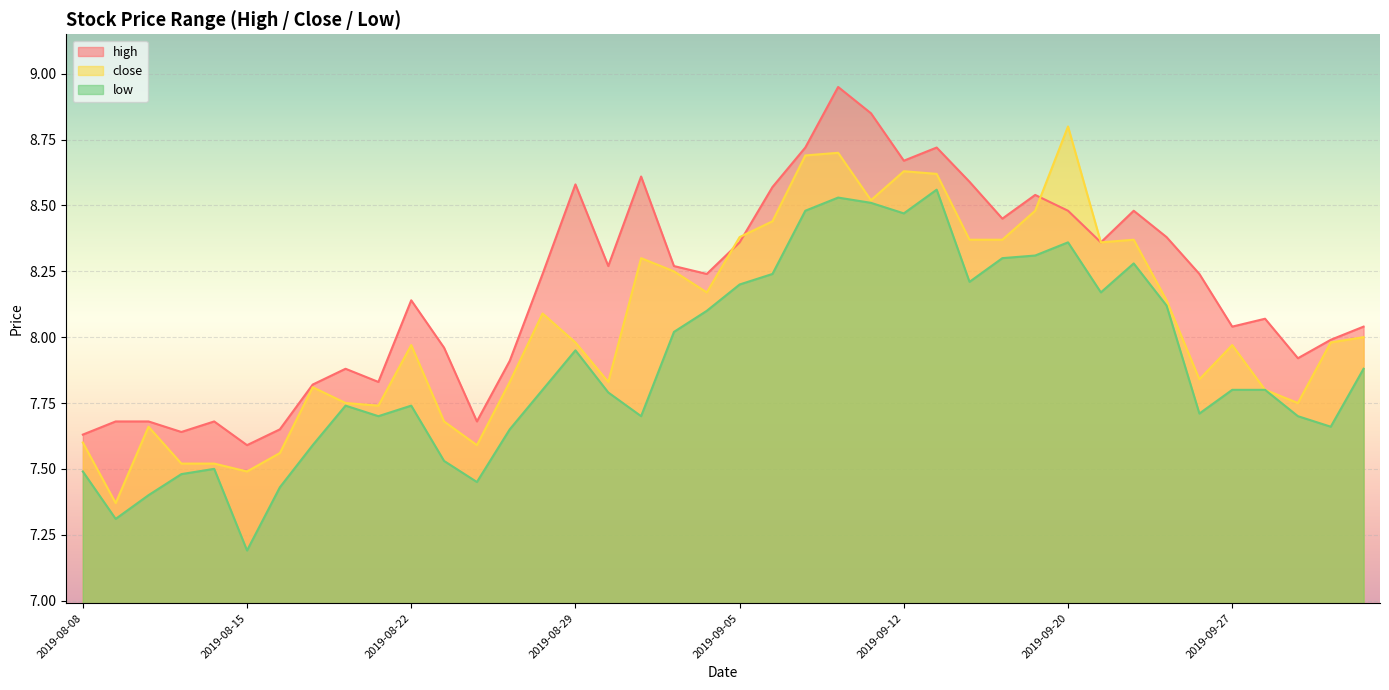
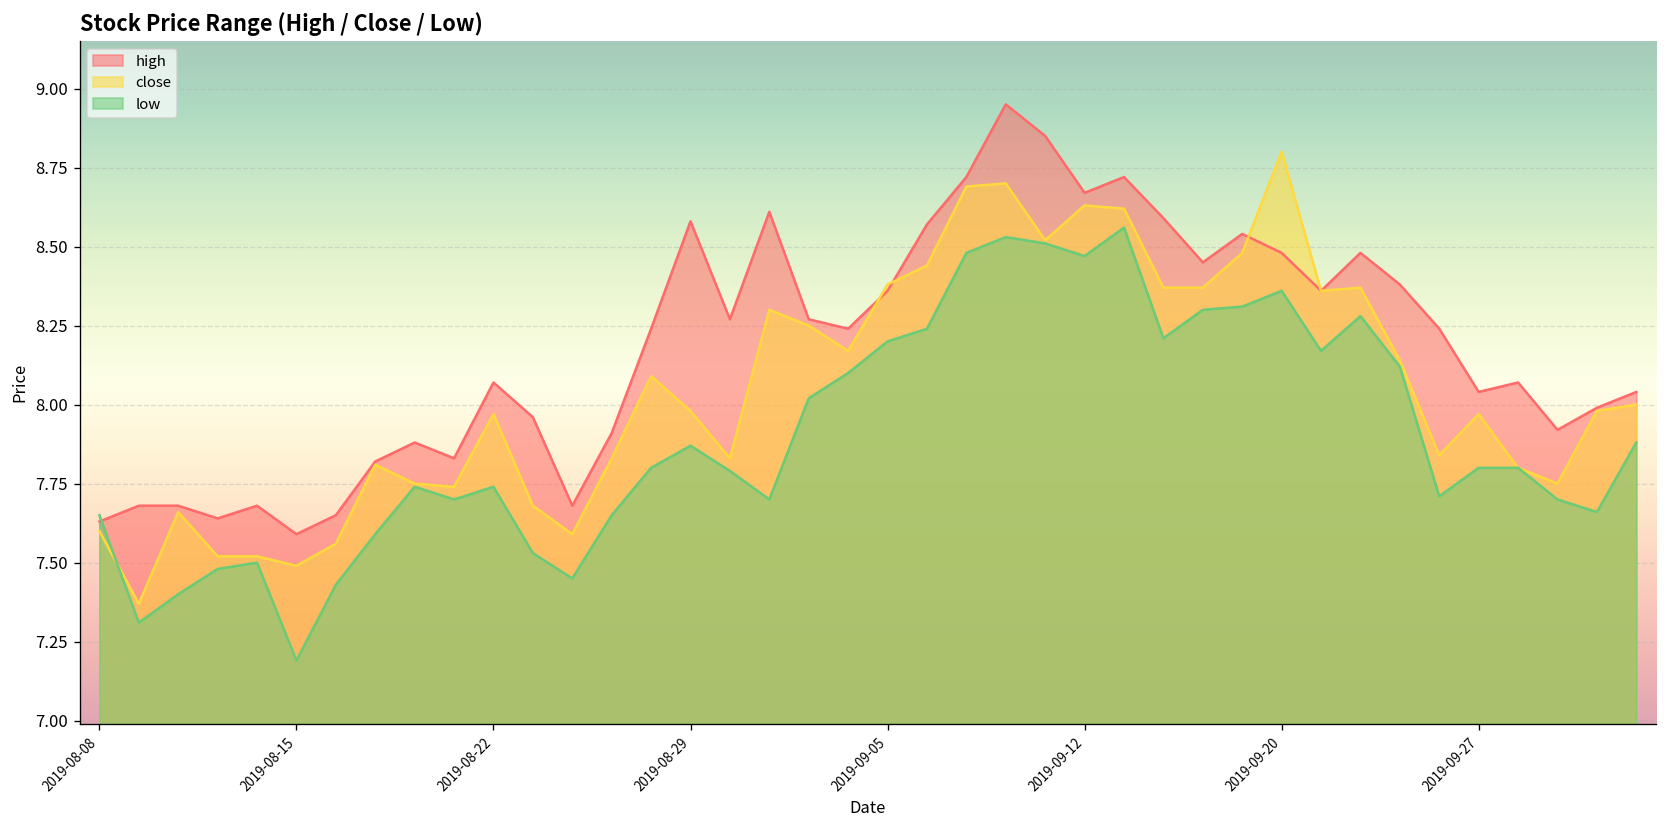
low, 2019-08-08: 7.49 -> 7.65
high, 2019-08-22: 8.14 -> 8.07
low, 2019-08-29: 7.95 -> 7.87
